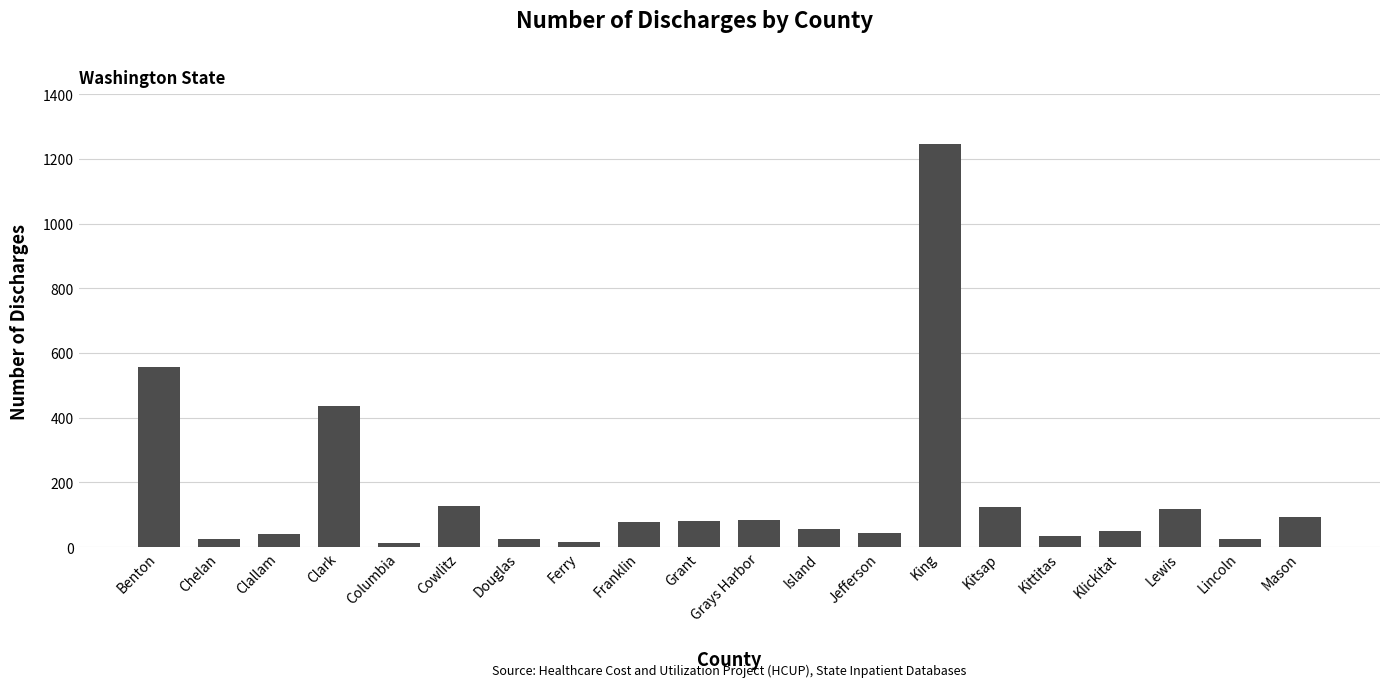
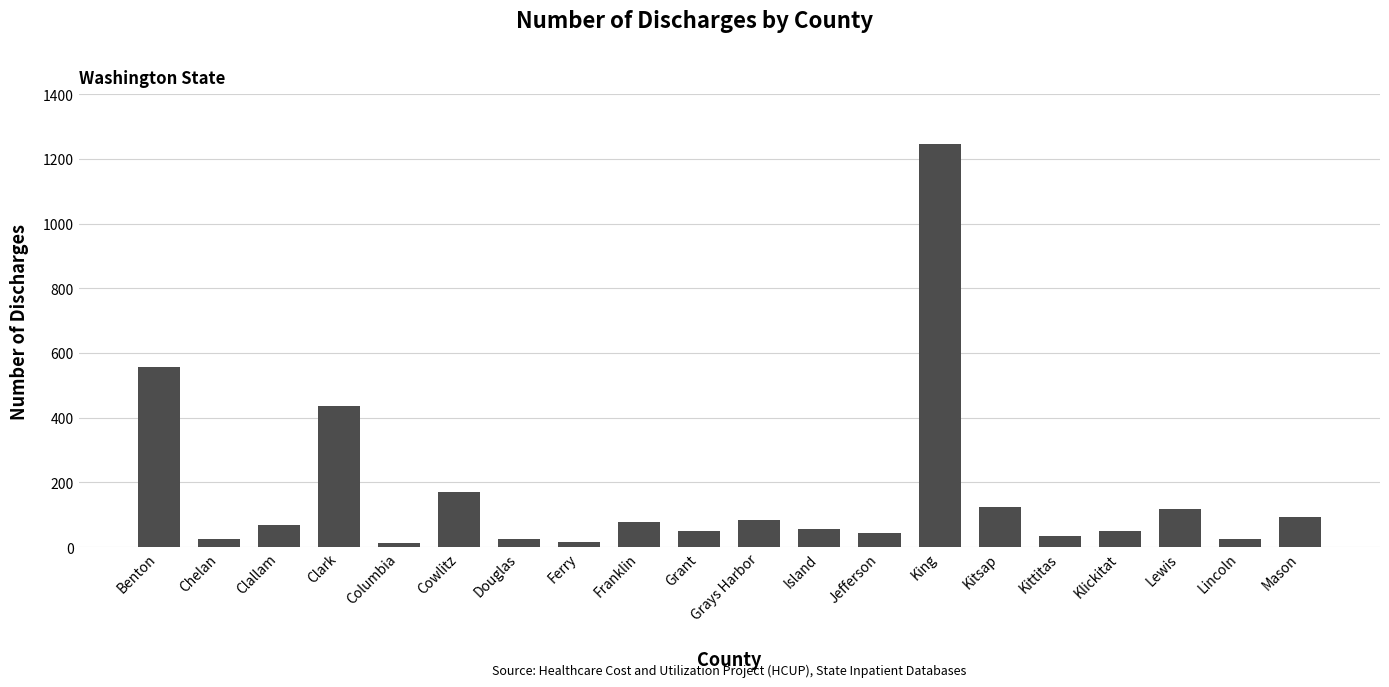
Clallam: 40 -> 70
Cowlitz: 130 -> 170
Grant: 80 -> 50
